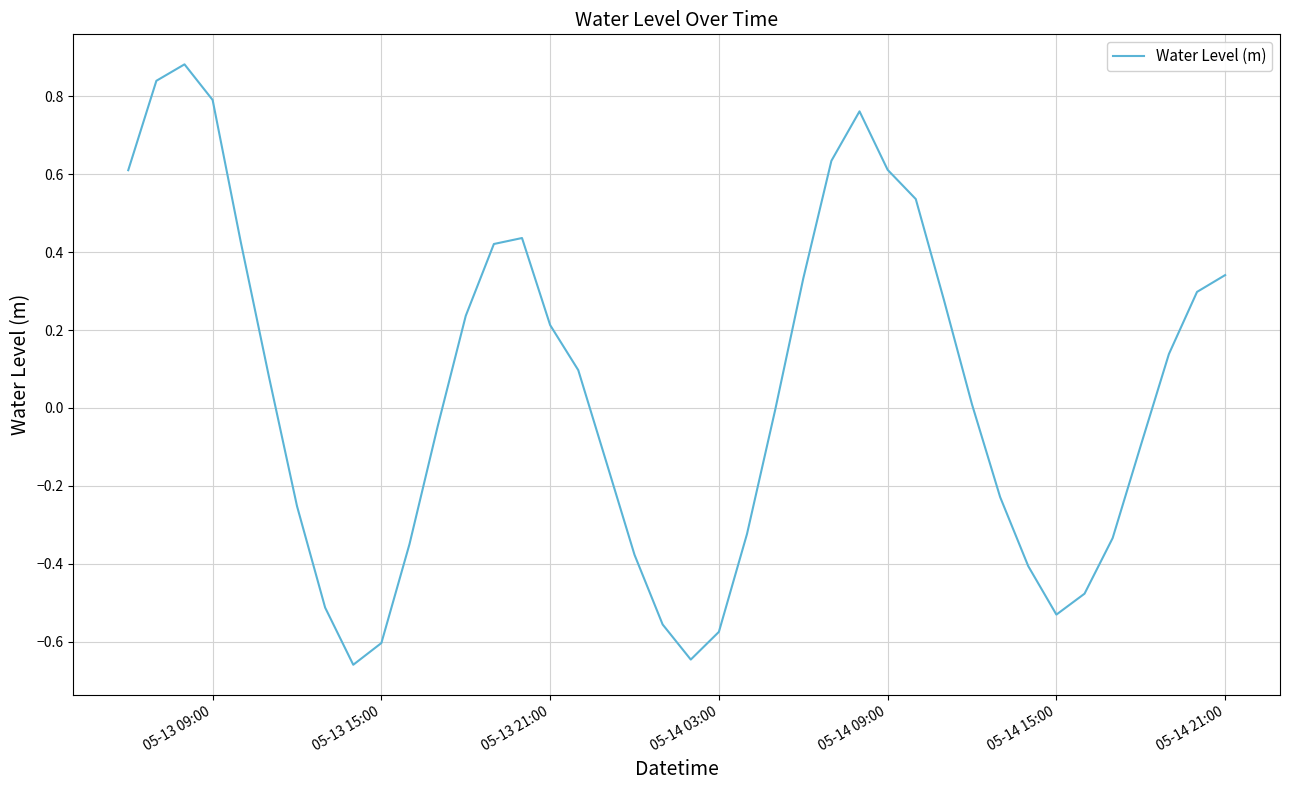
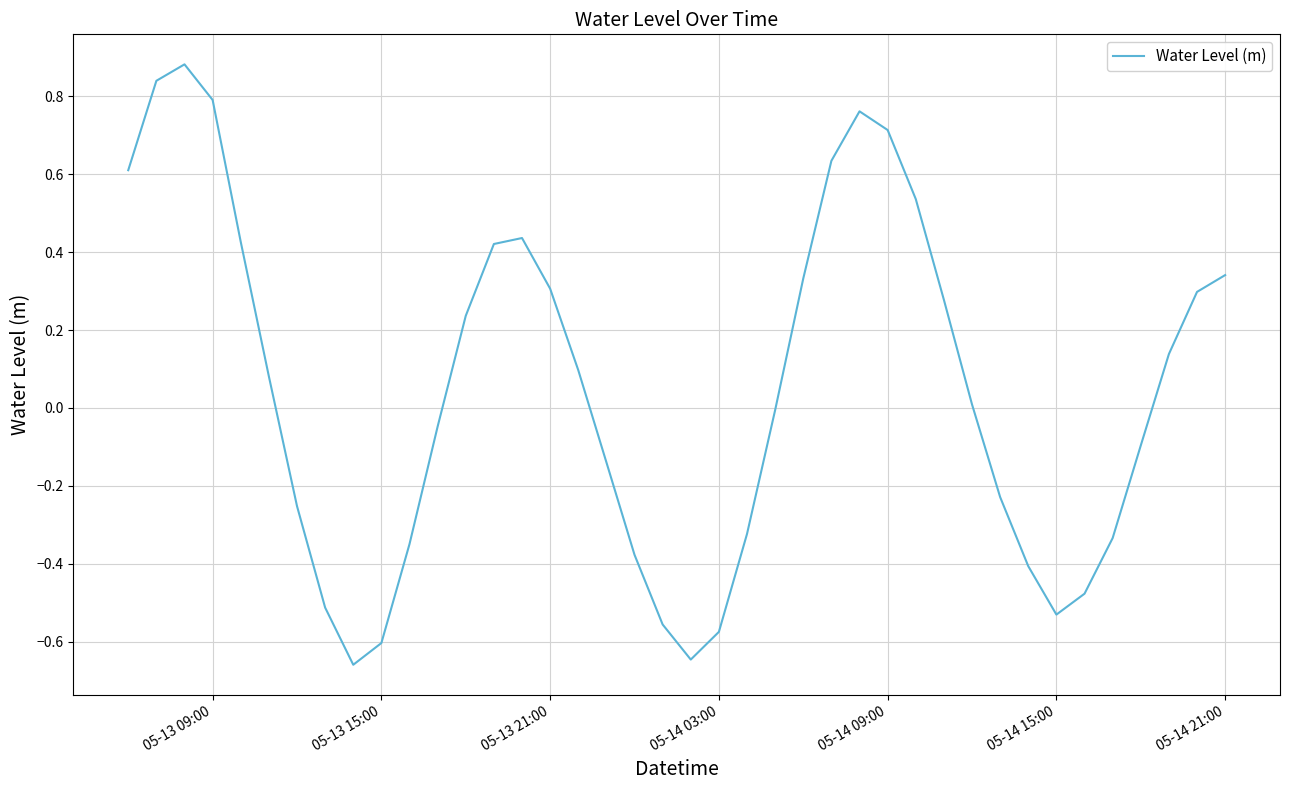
05-13 21:00: 0.21 -> 0.31
05-14 09:00: 0.61 -> 0.71
